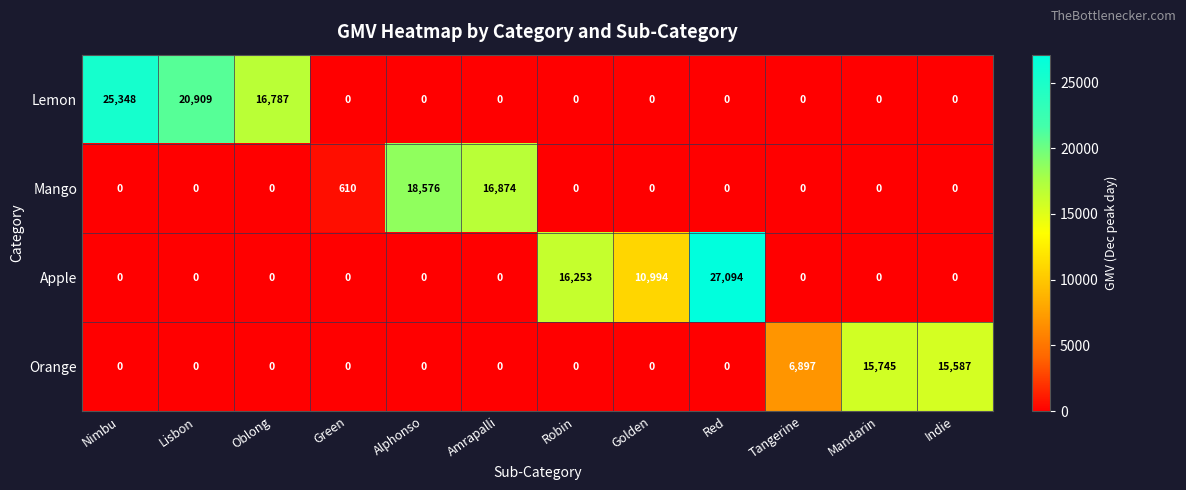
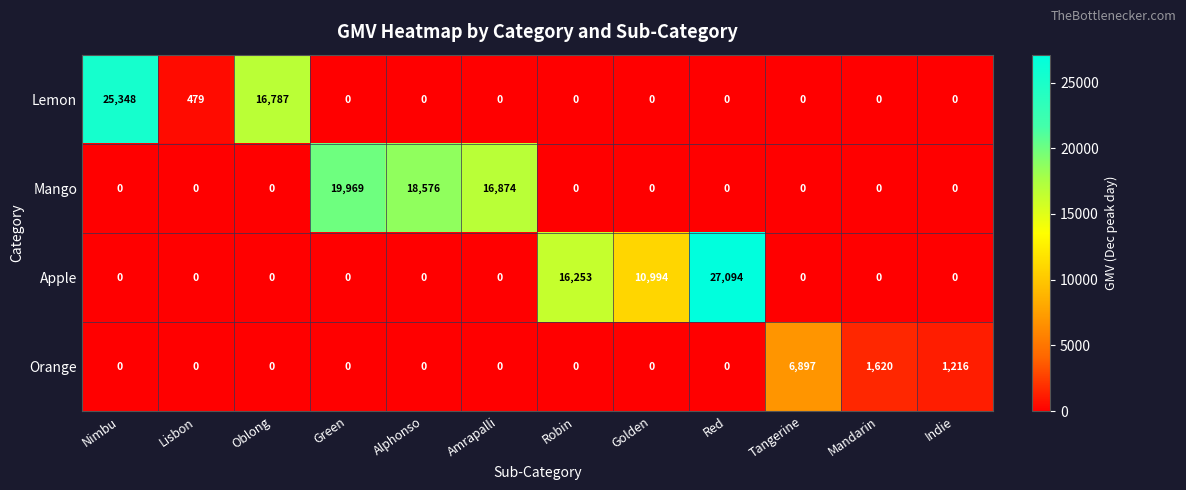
Lemon, Lisbon: 20,909 -> 479
Mango, Green: 610 -> 19,969
Orange, Mandarin: 15,745 -> 1,620
Orange, Indie: 15,587 -> 1,216
